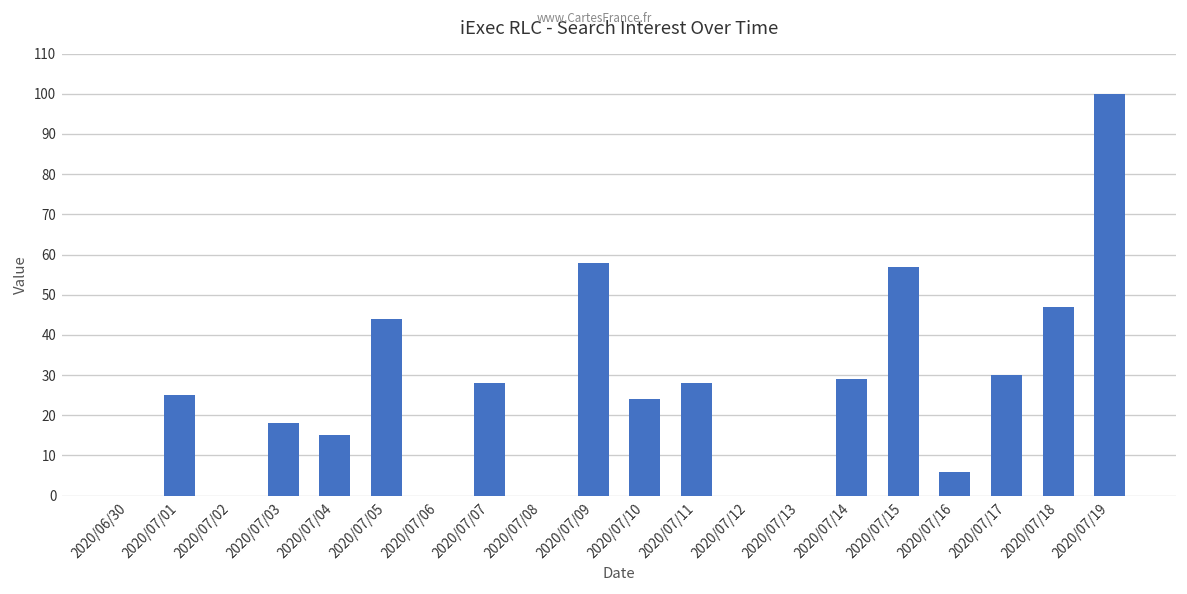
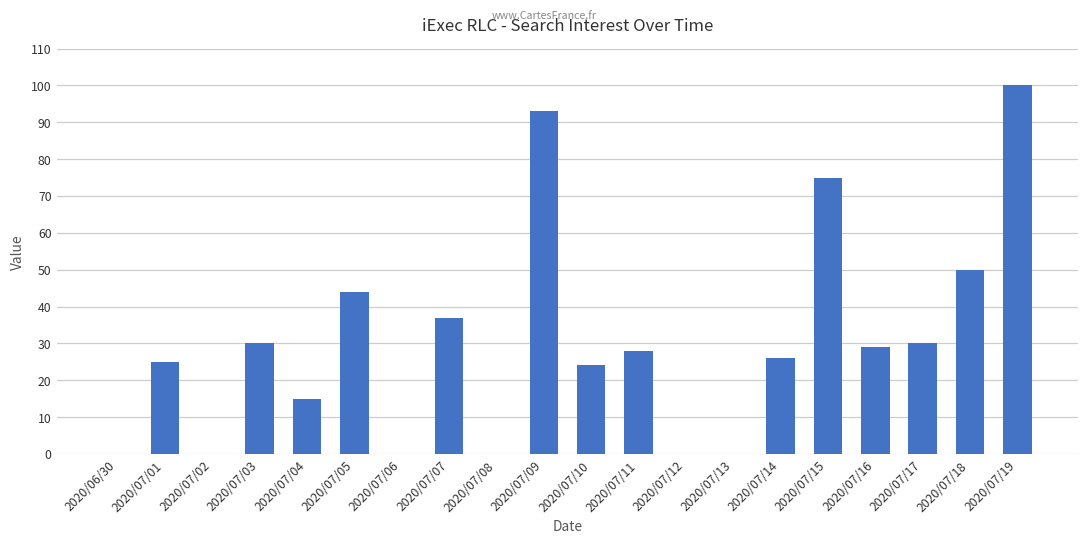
2020/07/03: 18 -> 30
2020/07/07: 28 -> 37
2020/07/09: 58 -> 93
2020/07/14: 29 -> 26
2020/07/15: 57 -> 75
2020/07/16: 6 -> 29
2020/07/18: 47 -> 50
